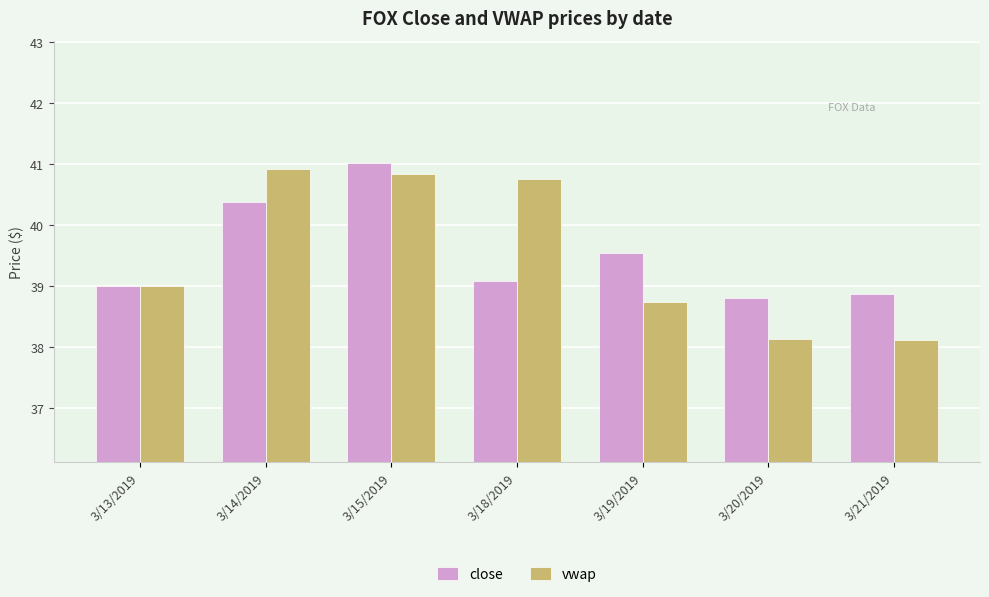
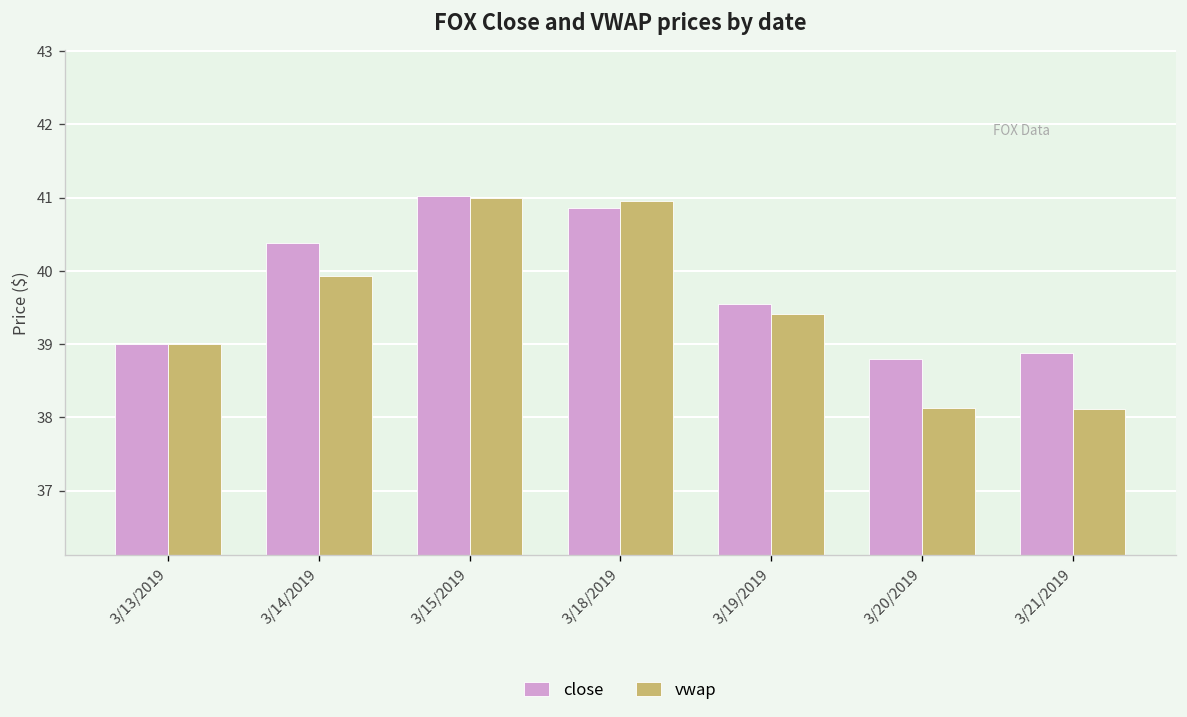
vwap, 3/14/2019: 40.9 -> 39.9
vwap, 3/15/2019: 40.8 -> 41.0
close, 3/18/2019: 39.1 -> 40.9
vwap, 3/18/2019: 40.8 -> 41.0
vwap, 3/19/2019: 38.7 -> 39.4
